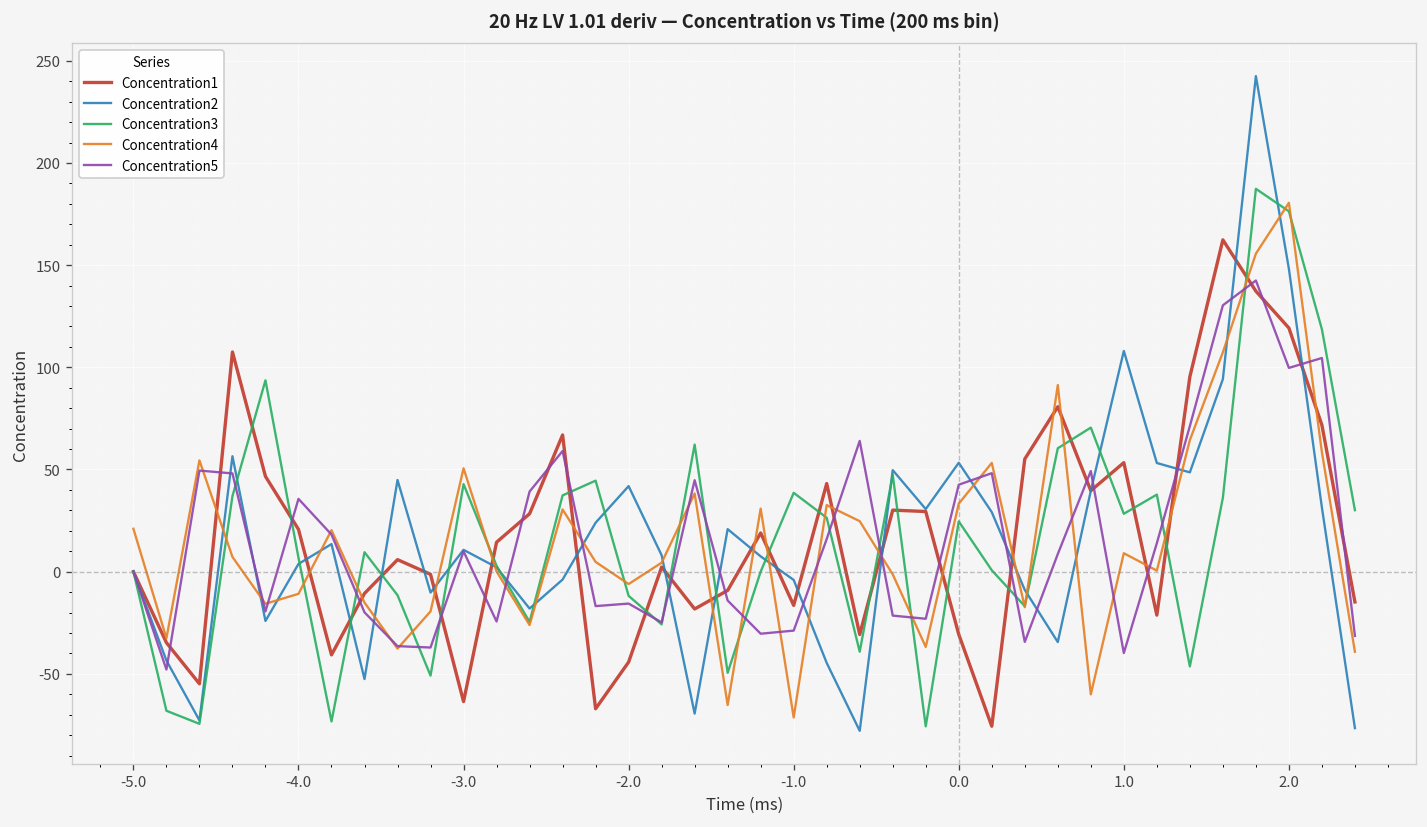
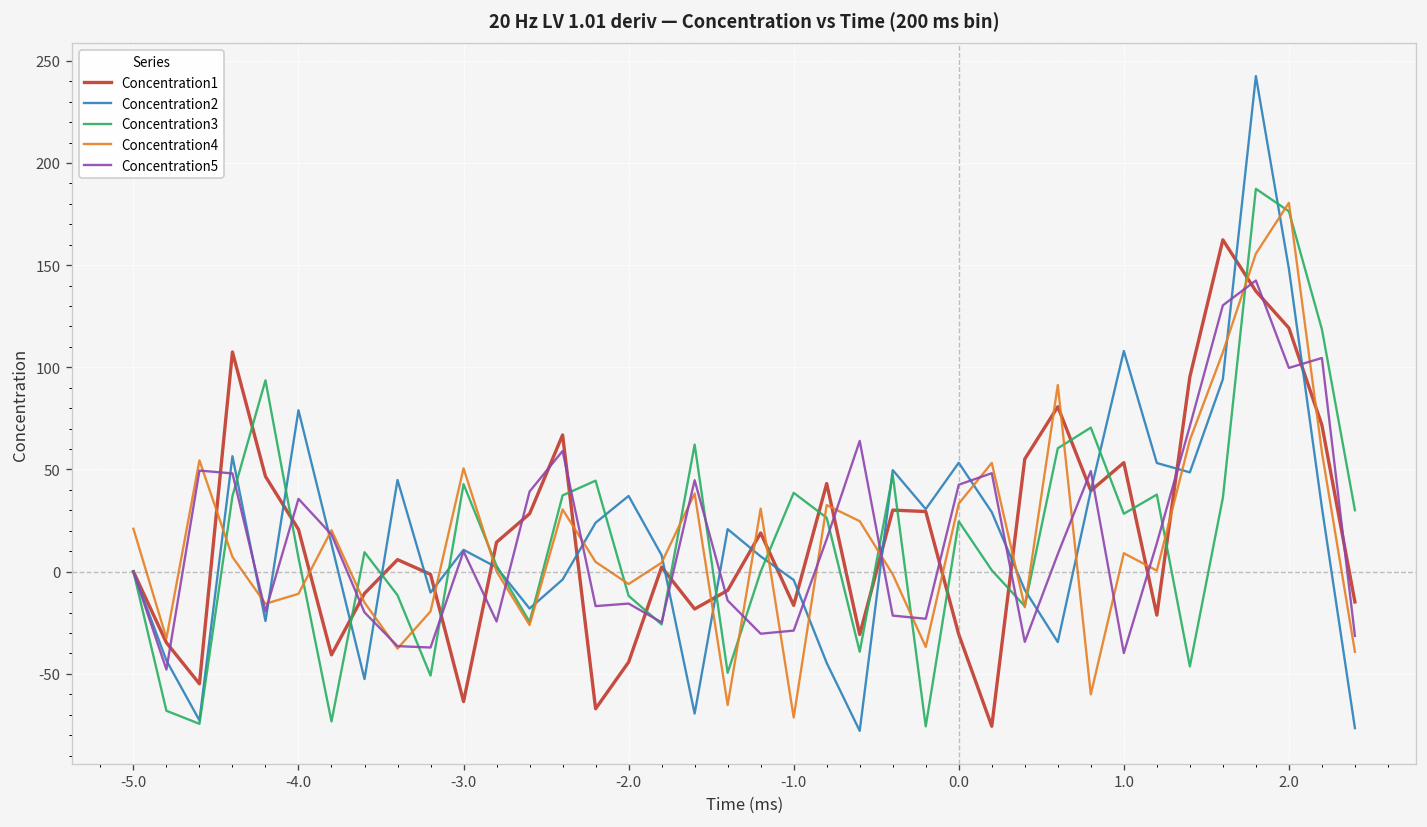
Concentration2, -4.0: 4 -> 79
Concentration2, -2.0: 42 -> 37
